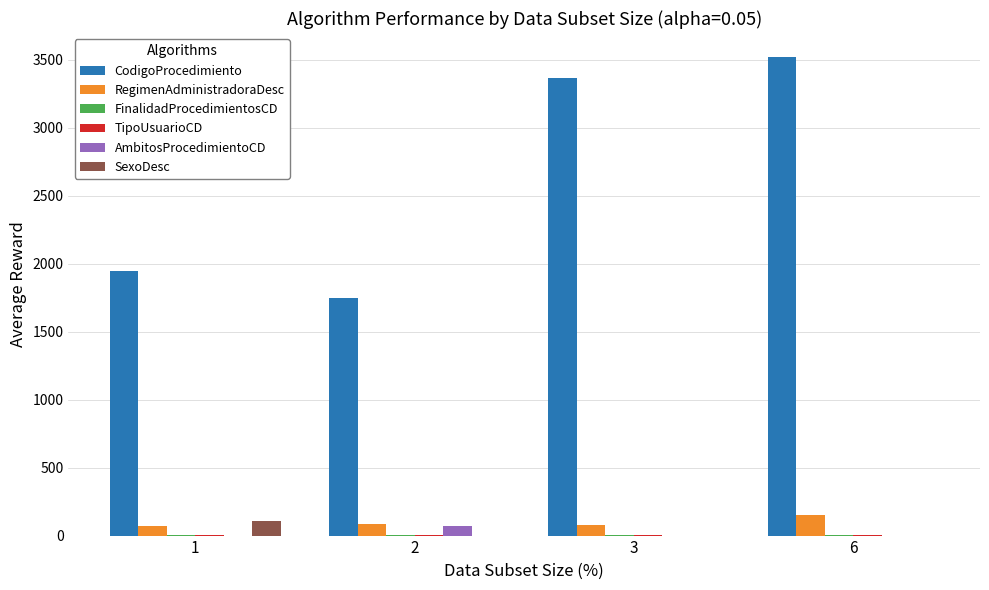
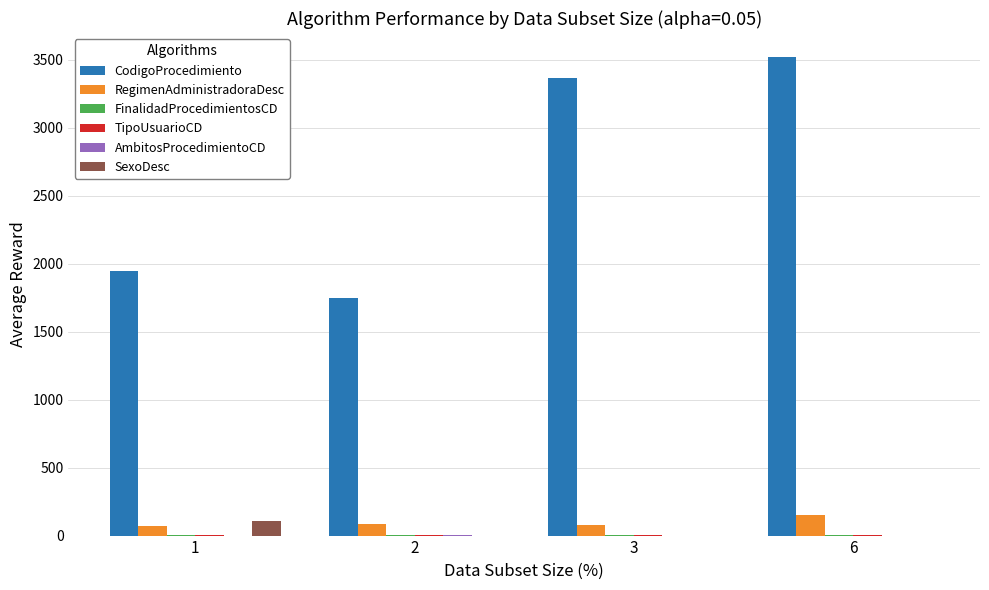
AmbitosProcedimientoCD, 2: 70 -> 0
